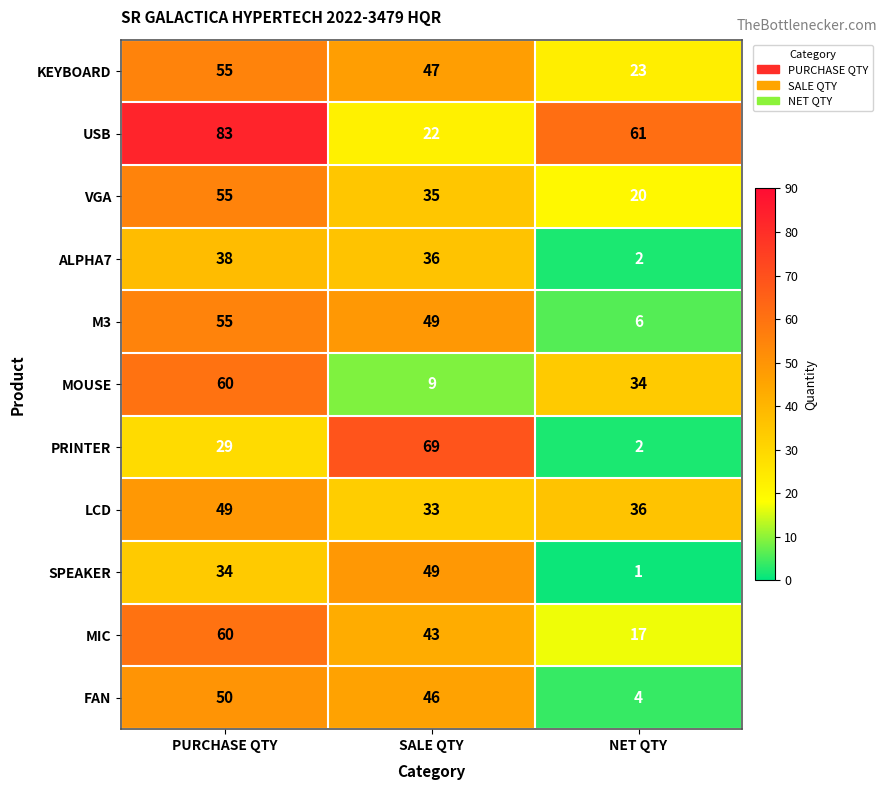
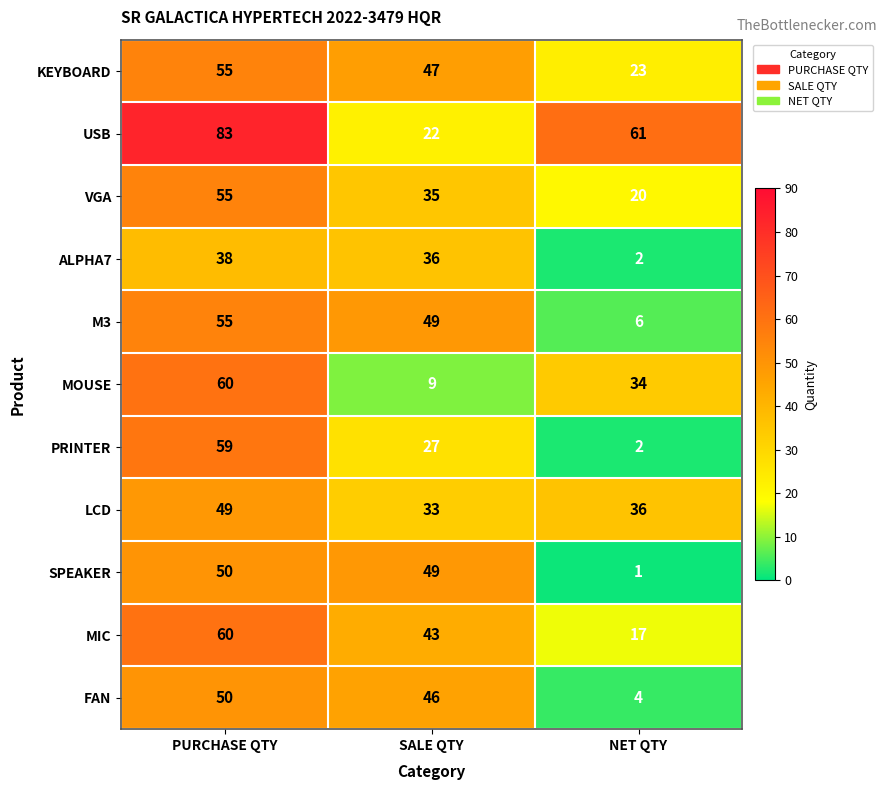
PRINTER, PURCHASE QTY: 29 -> 59
PRINTER, SALE QTY: 69 -> 27
SPEAKER, PURCHASE QTY: 34 -> 50
